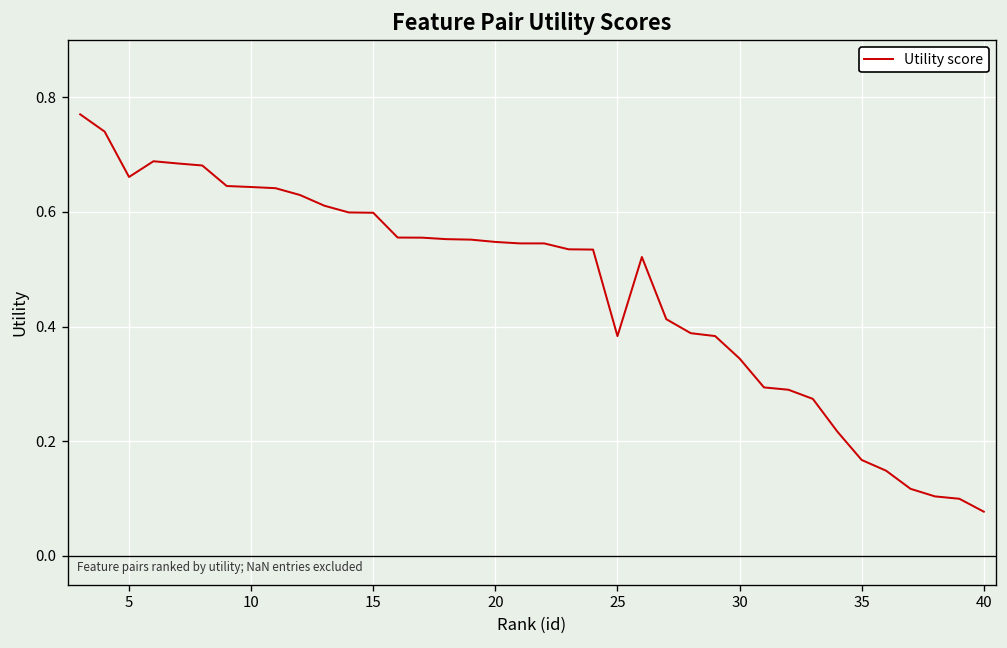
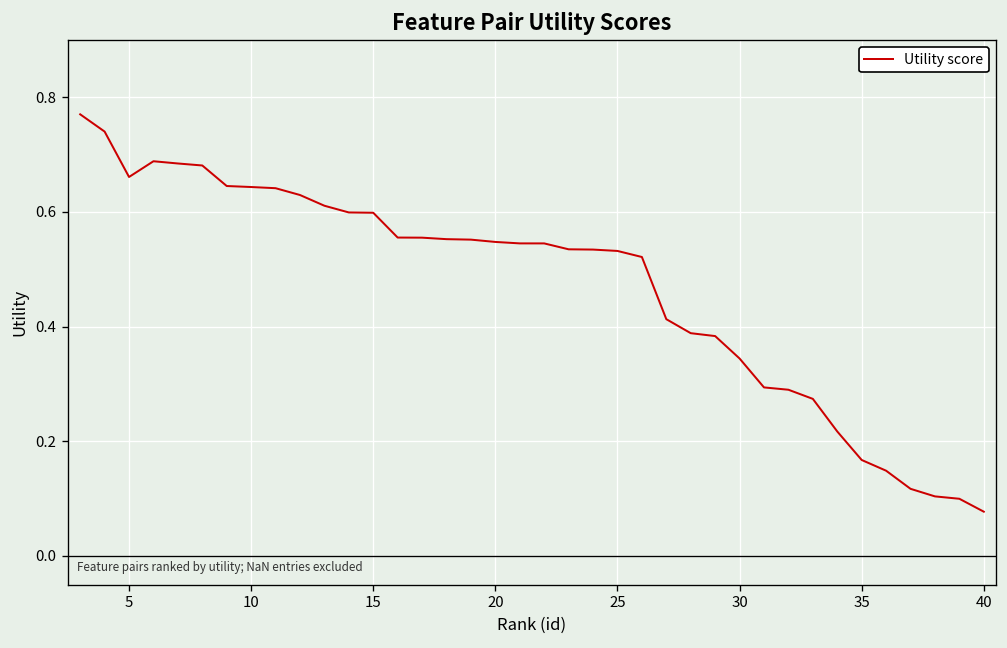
25: 0.38 -> 0.53
